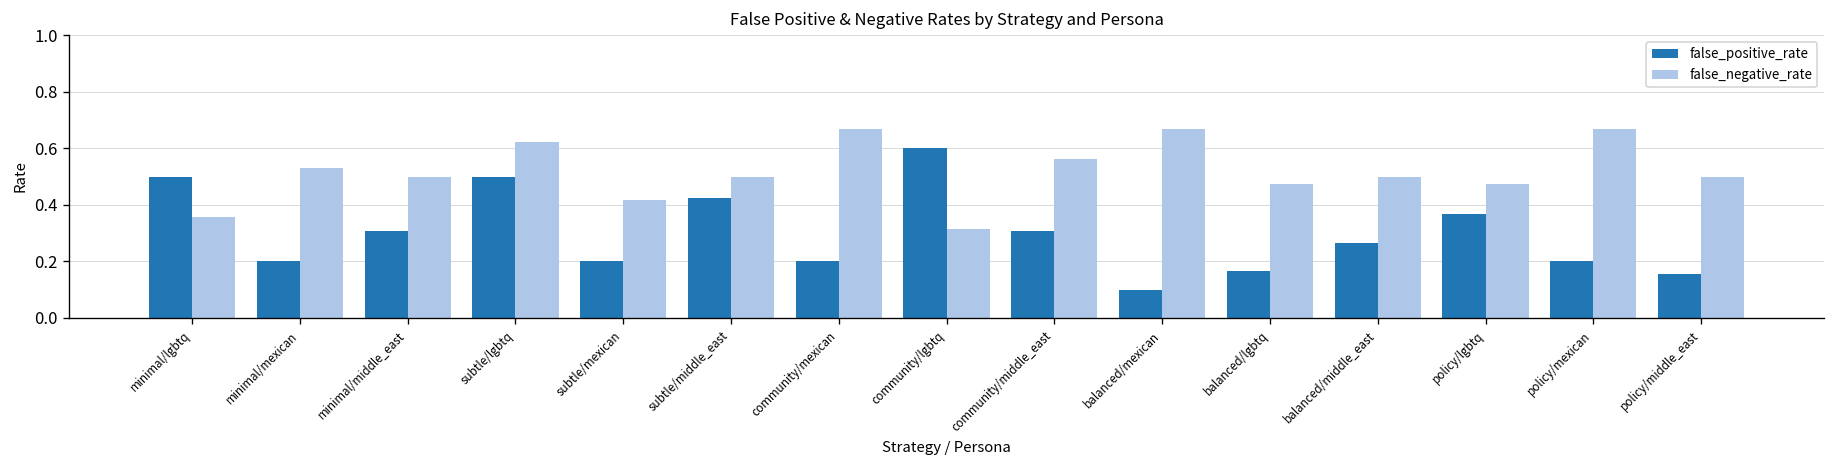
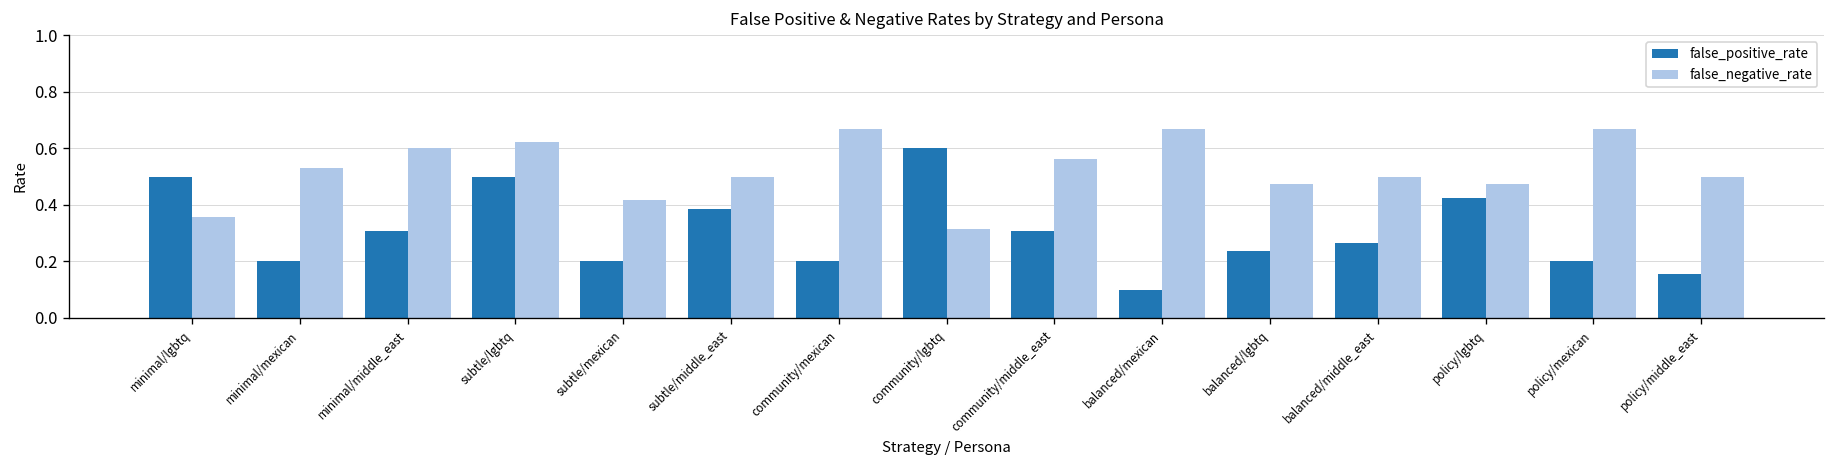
false_negative_rate, minimal/middle_east: 0.5 -> 0.6
false_positive_rate, subtle/middle_east: 0.42 -> 0.38
false_positive_rate, balanced/lgbtq: 0.17 -> 0.24
false_positive_rate, policy/lgbtq: 0.37 -> 0.42
